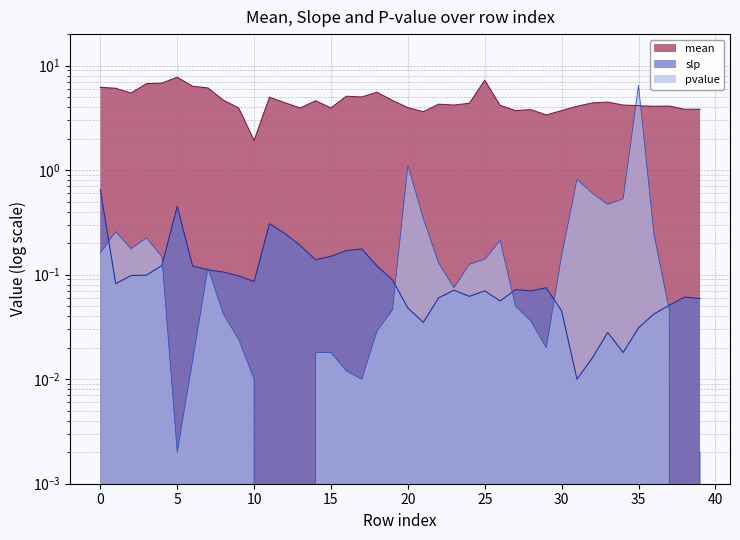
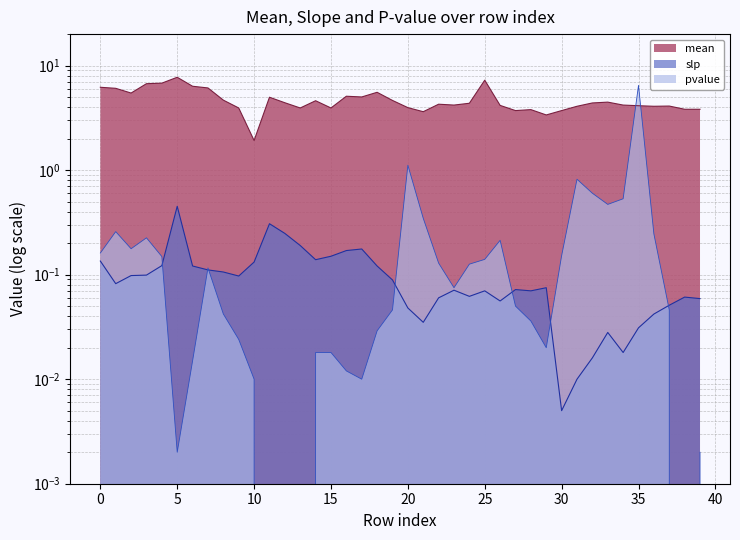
slp, 0: 0.7 -> 0.14
slp, 10: 0.09 -> 0.13
slp, 30: 0.045 -> 0.005
